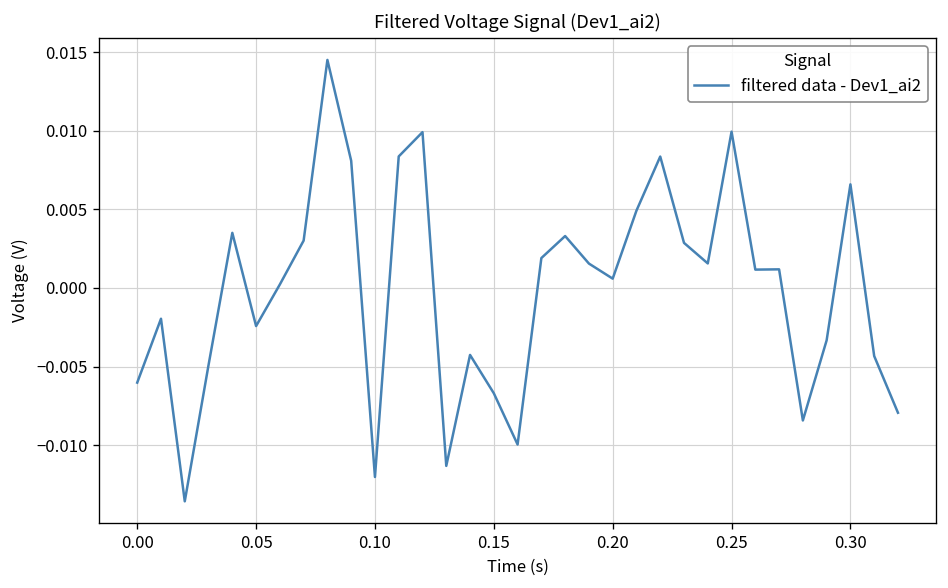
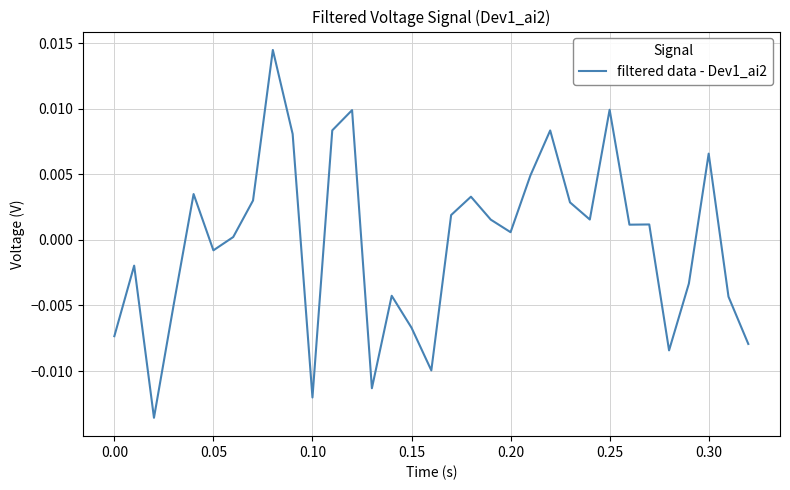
0.00: -0.0060 -> -0.0073
0.05: -0.0024 -> -0.0008
